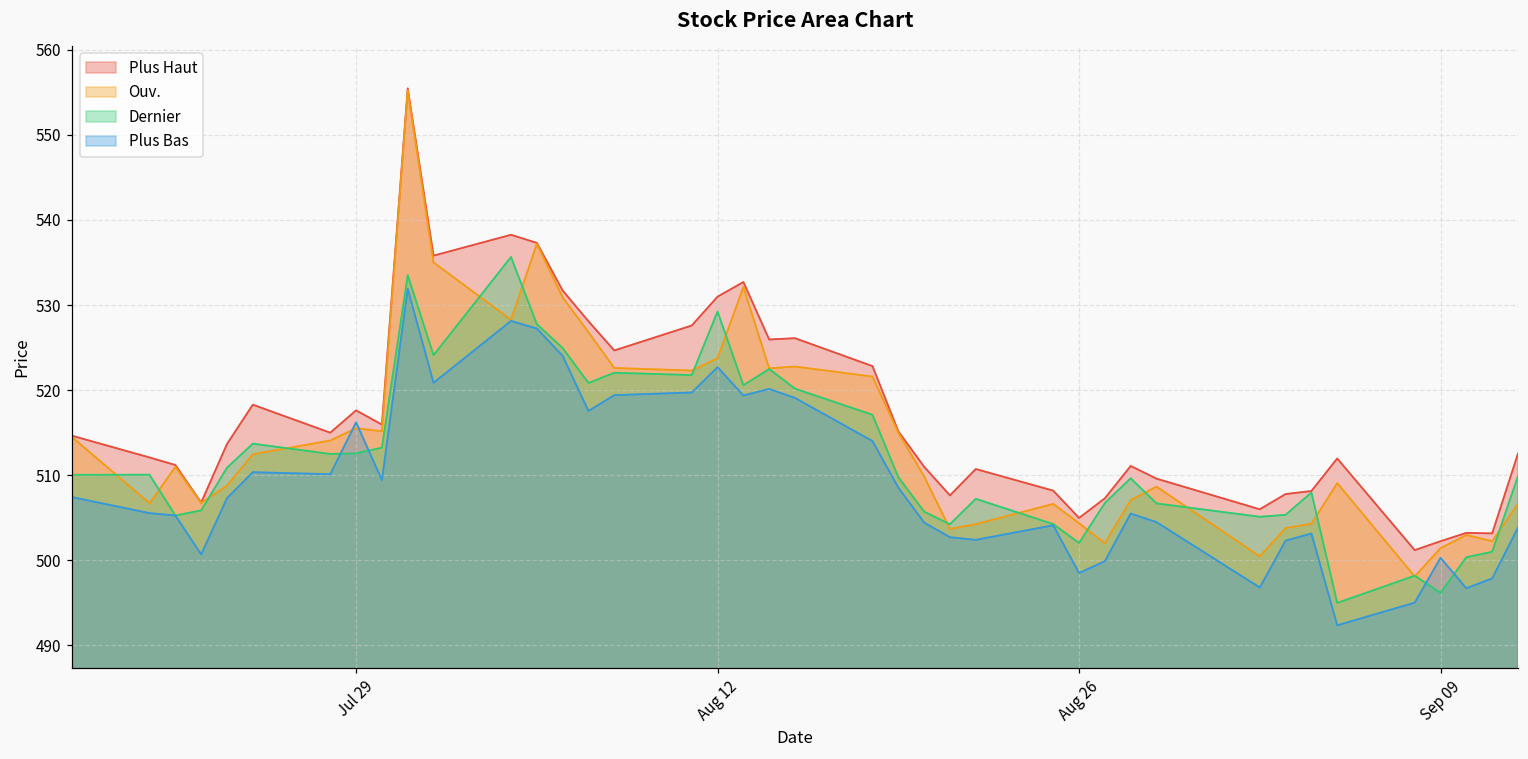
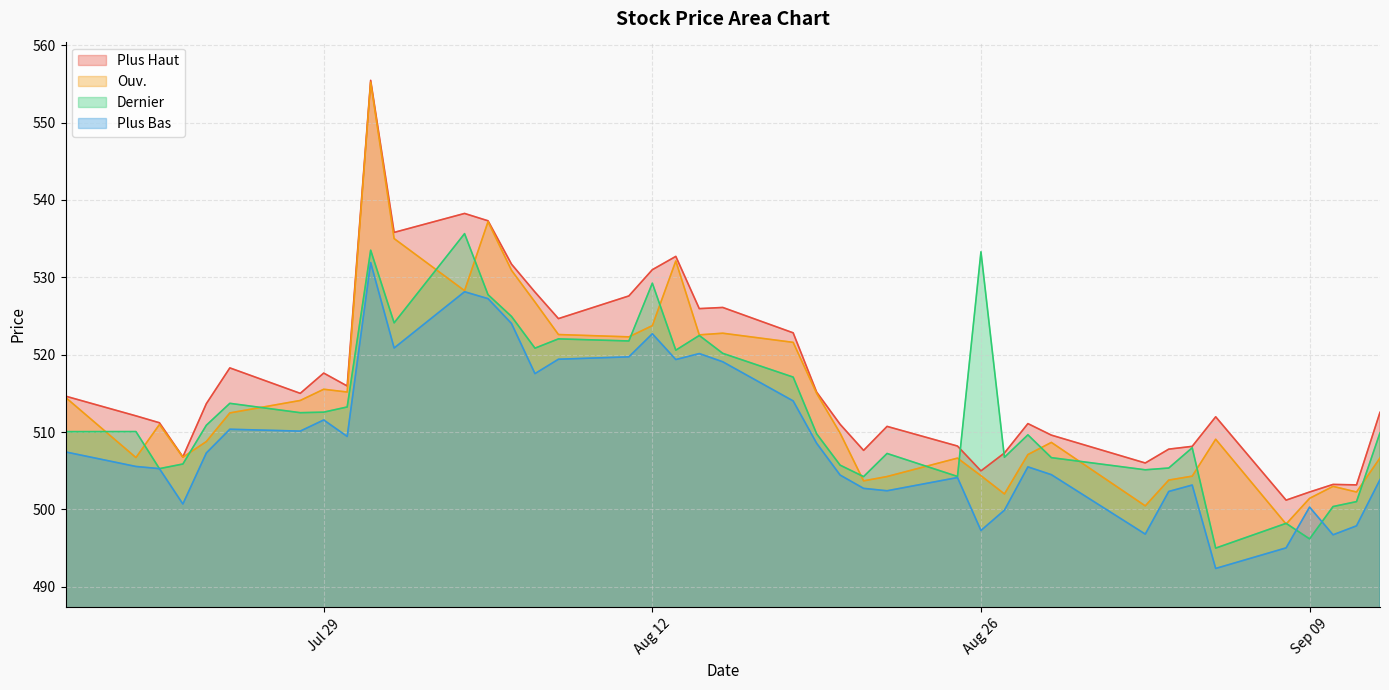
Plus Bas, Jul 29: 516 -> 512
Dernier, Aug 26: 502 -> 533
Plus Bas, Aug 26: 499 -> 497
